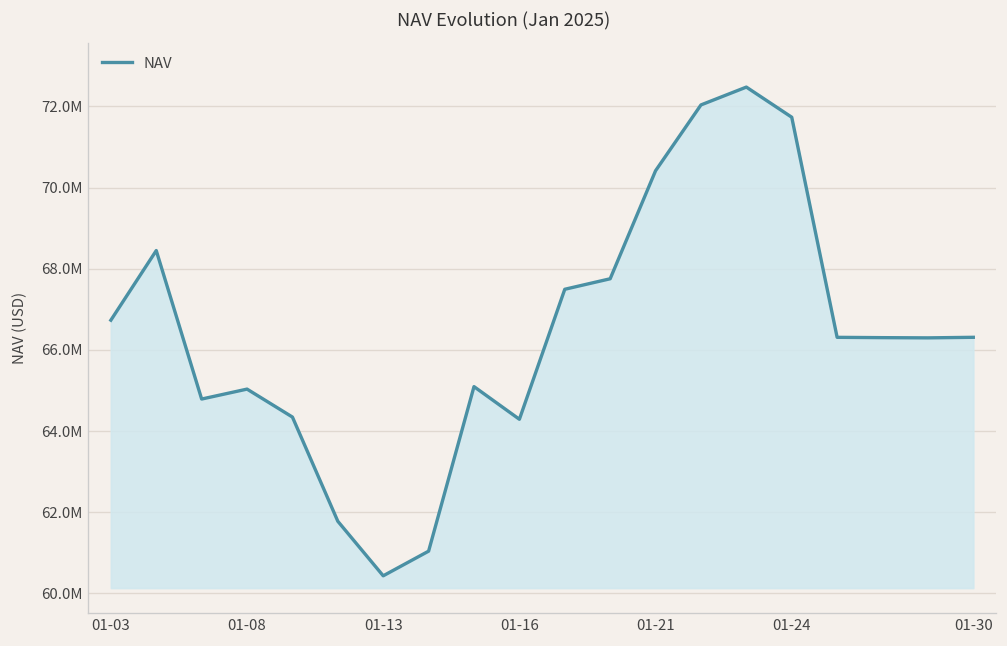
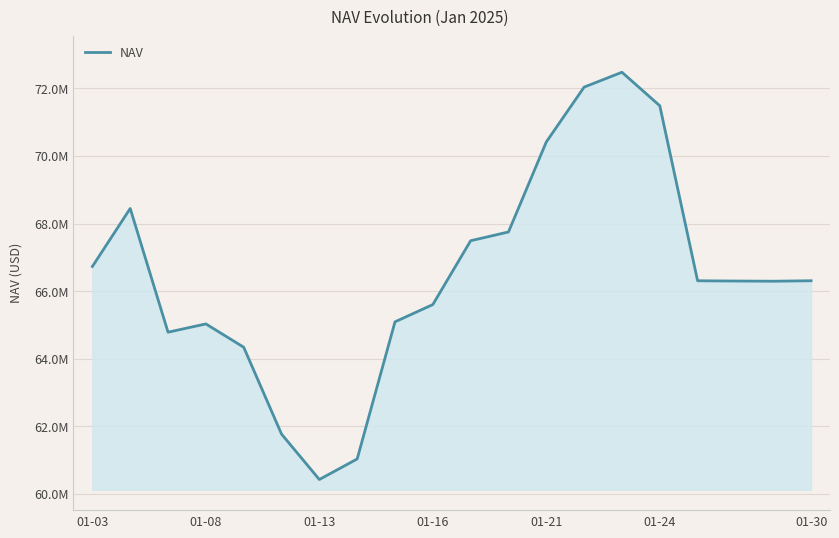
01-16: 64300000 -> 65600000
01-24: 71700000 -> 71500000
